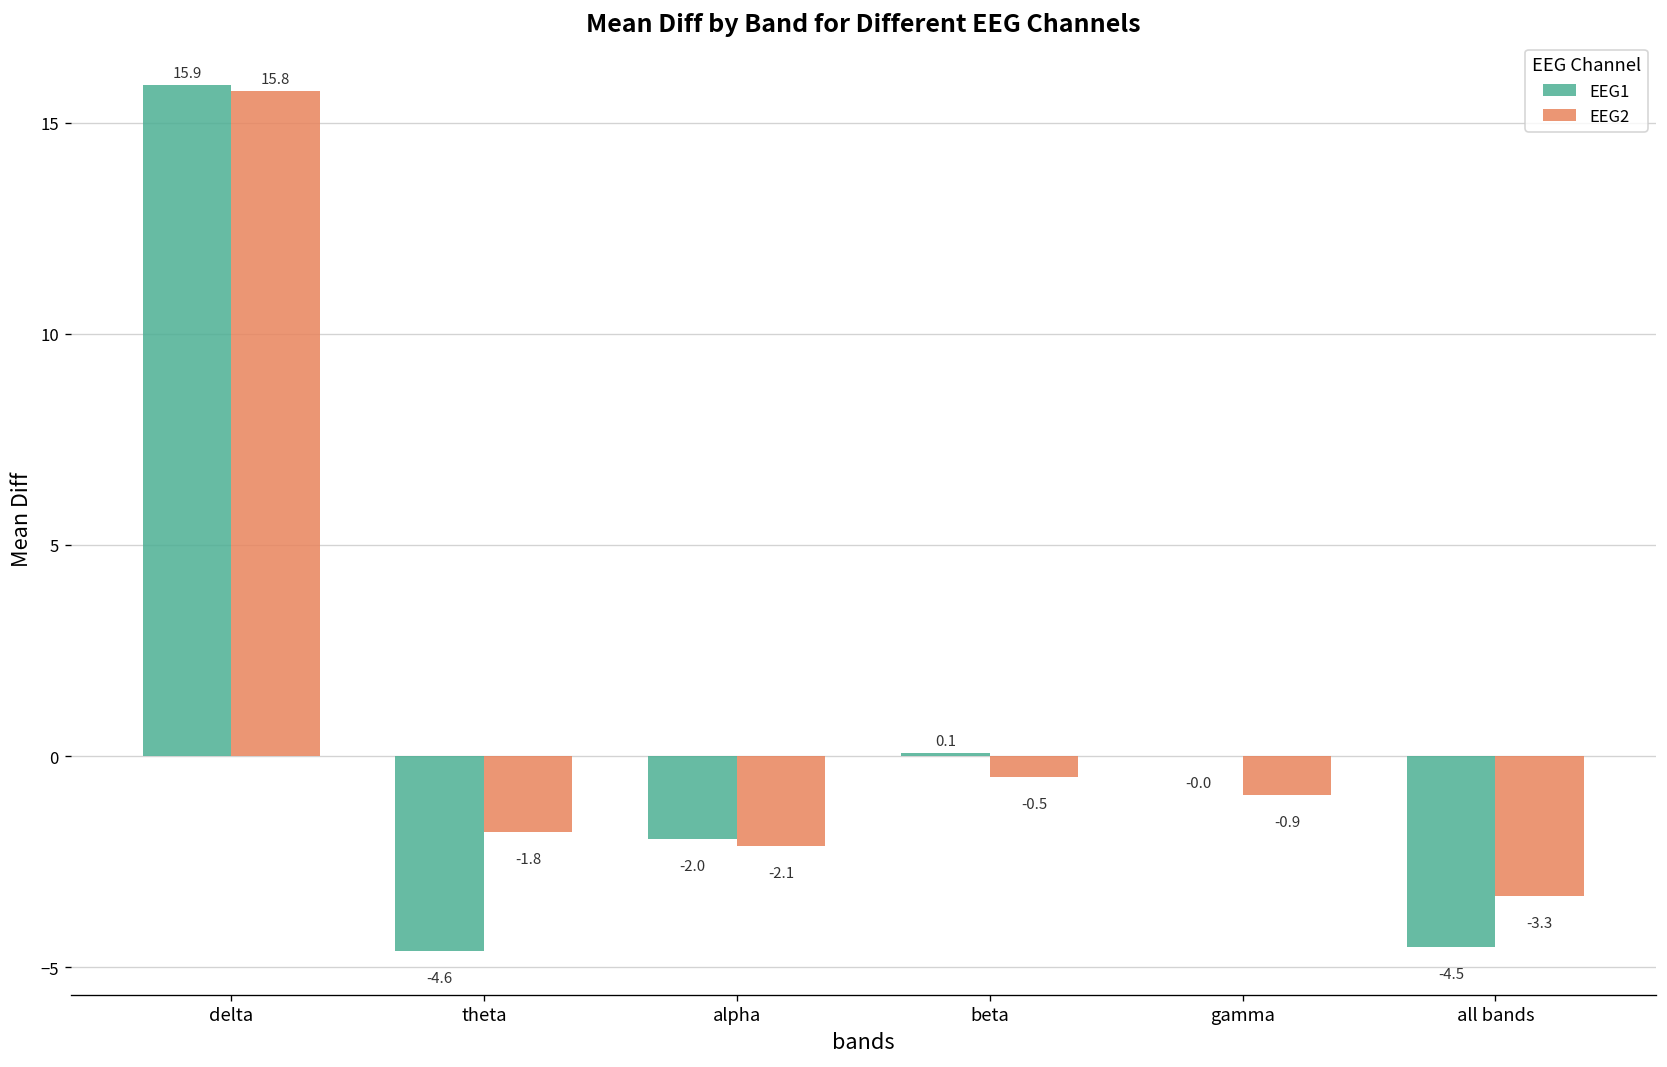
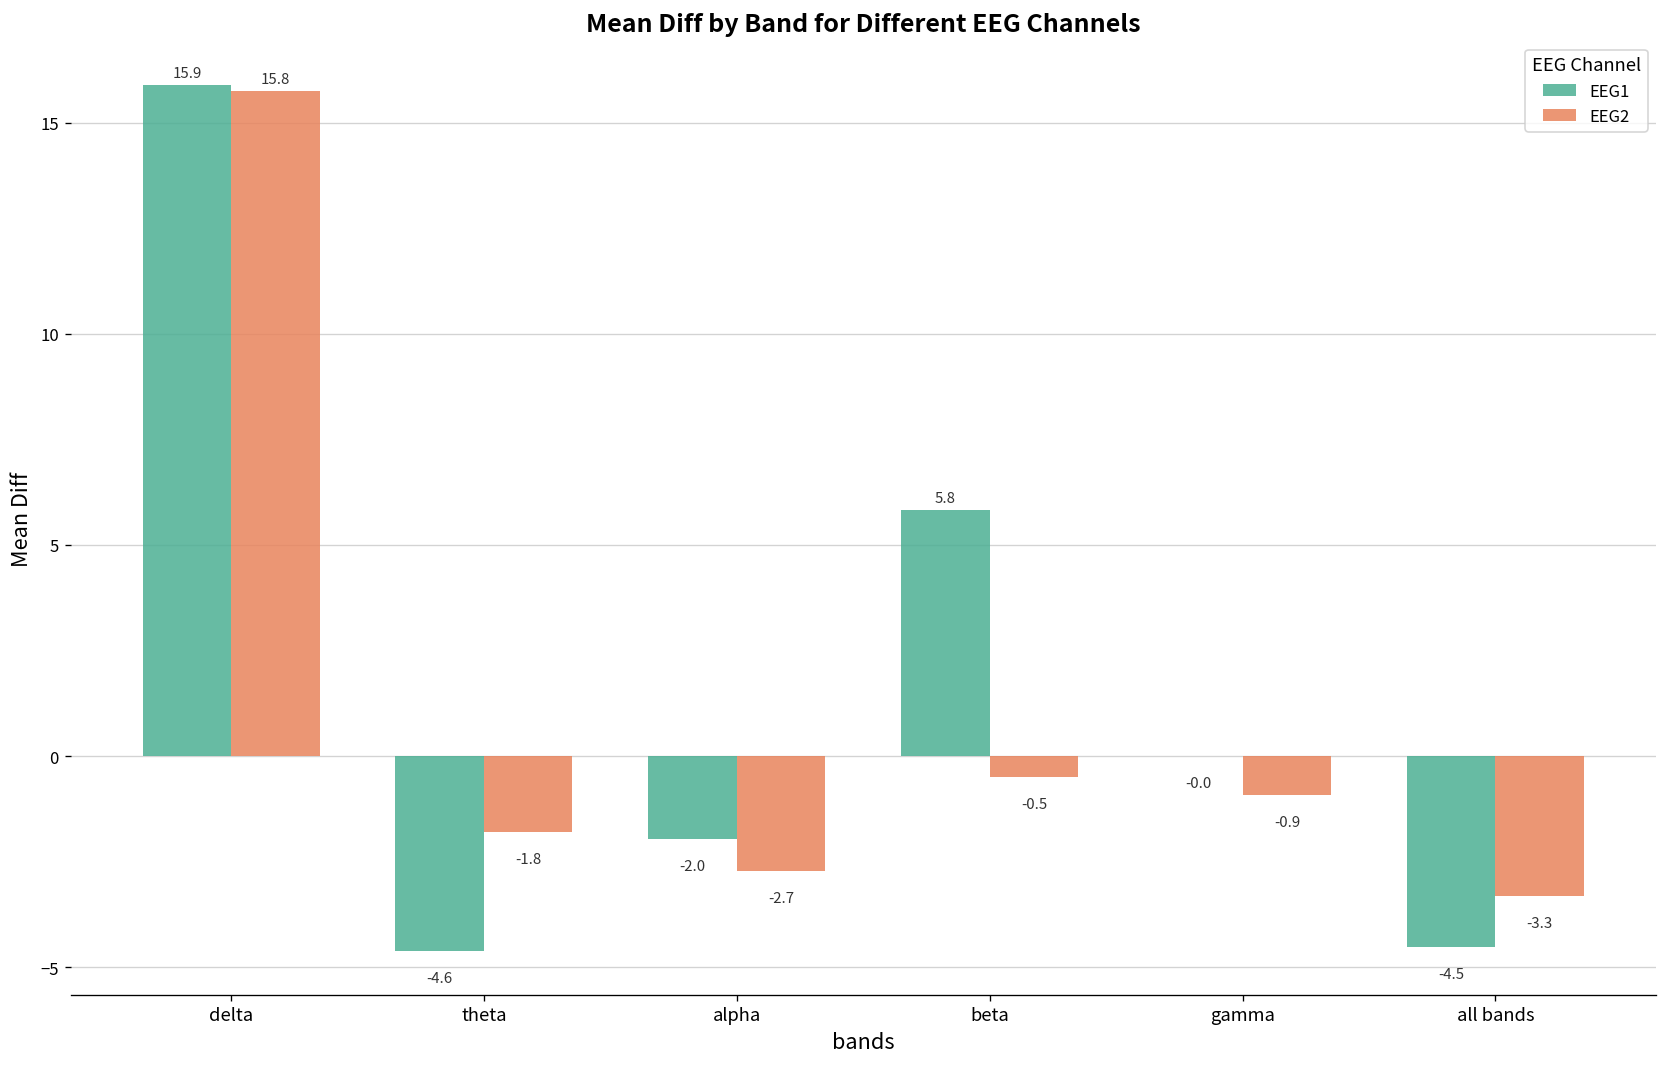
EEG2, alpha: -2.1 -> -2.7
EEG1, beta: 0.1 -> 5.8
